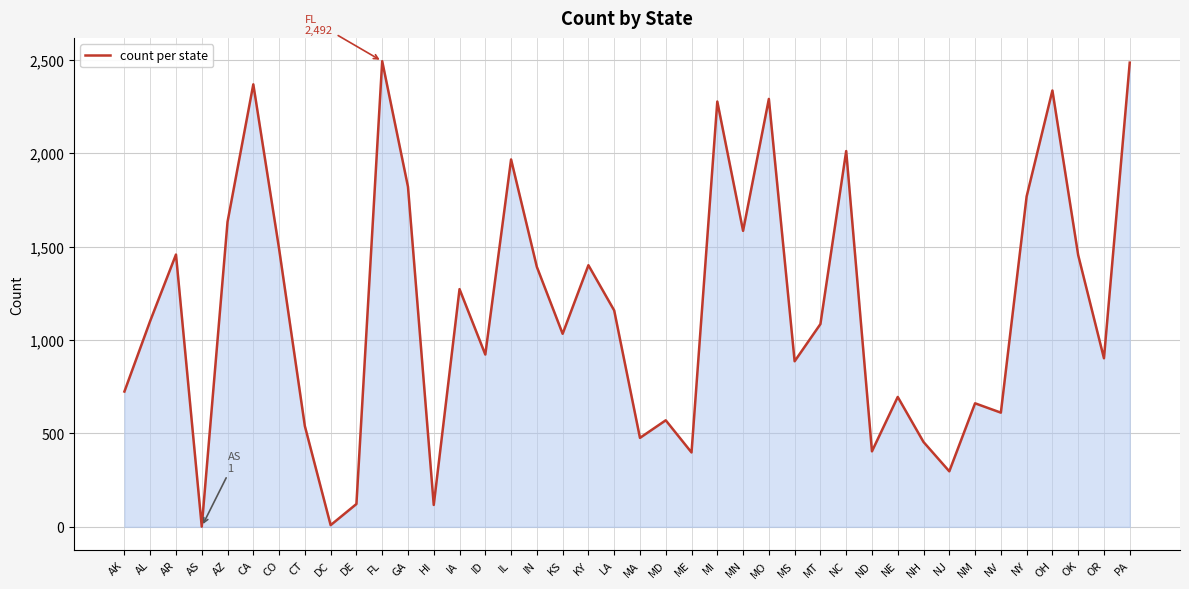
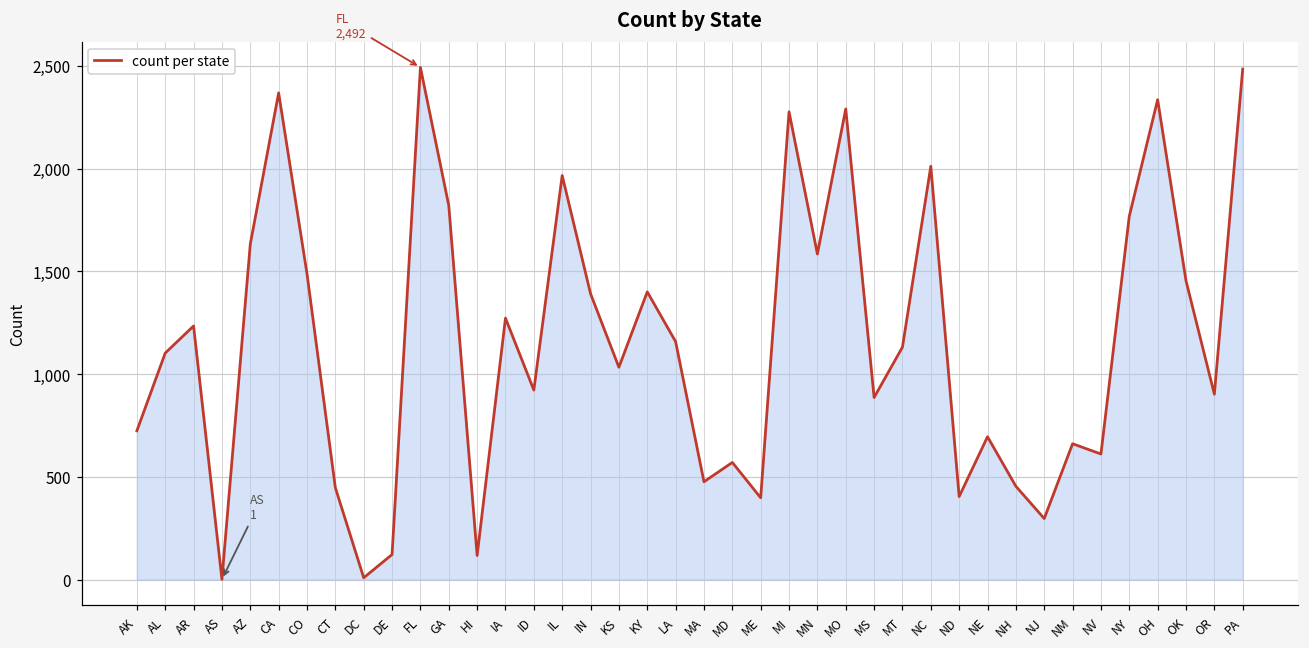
AR: 1,460 -> 1,230
CT: 540 -> 450
MT: 1,090 -> 1,130
